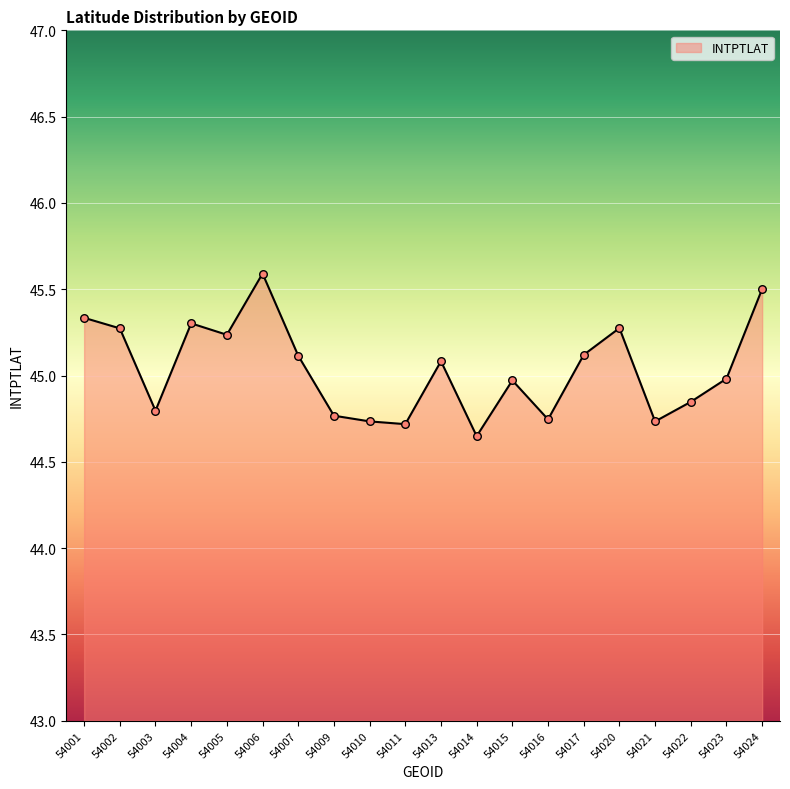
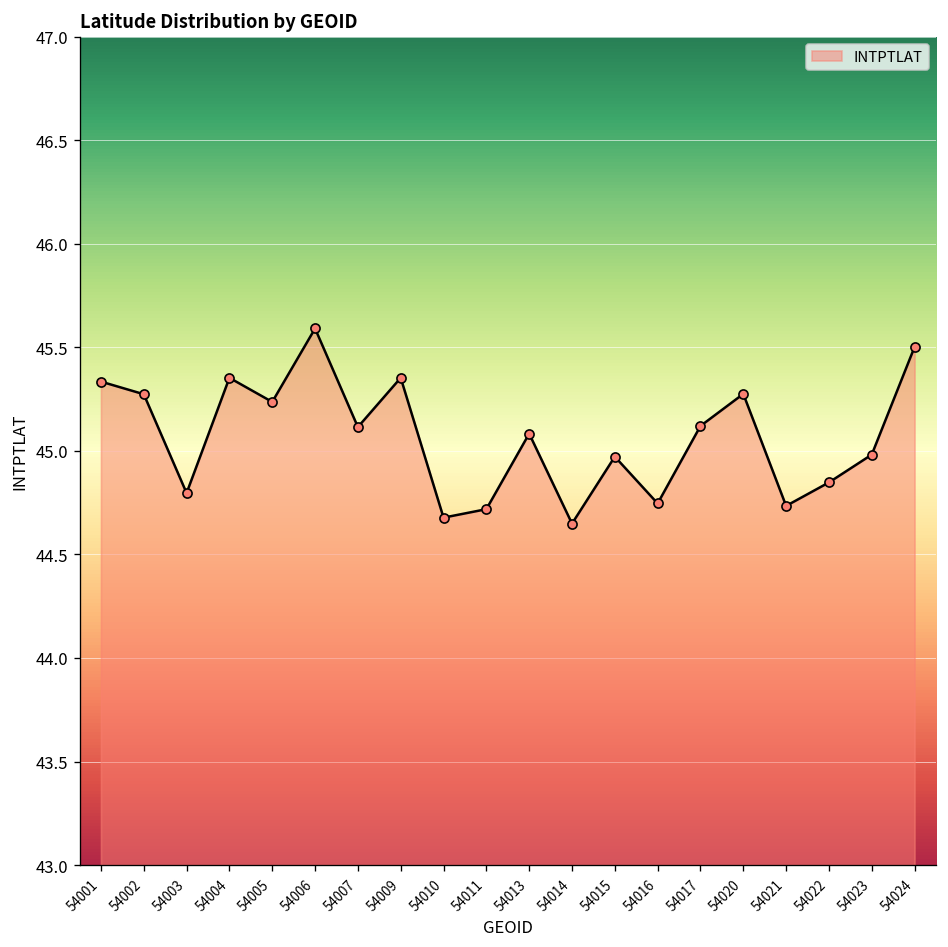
54004: 45.30 -> 45.35
54009: 44.77 -> 45.35
54010: 44.73 -> 44.68
